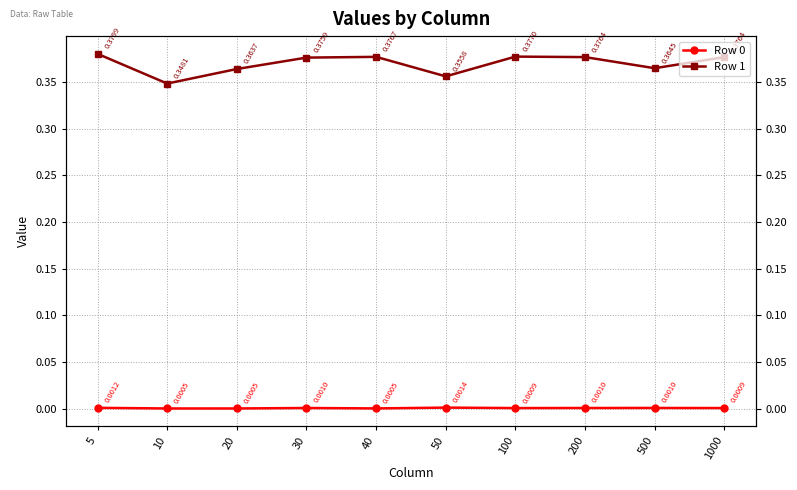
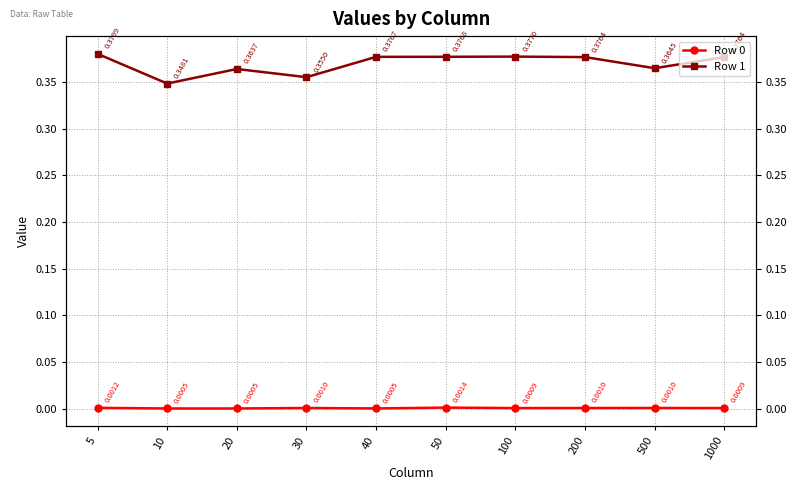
Row 1, 30: 0.3759 -> 0.3550
Row 1, 50: 0.3558 -> 0.3768
